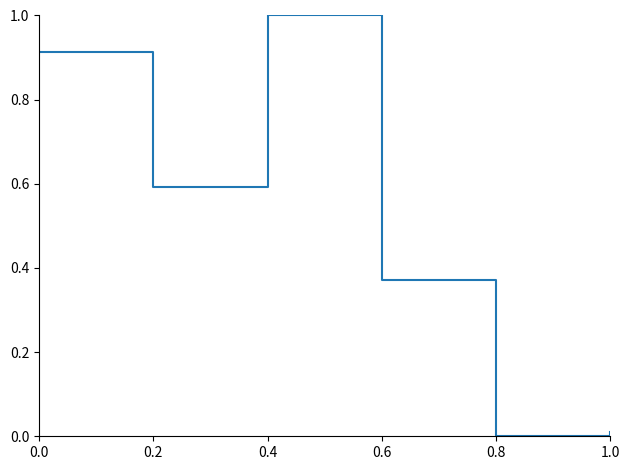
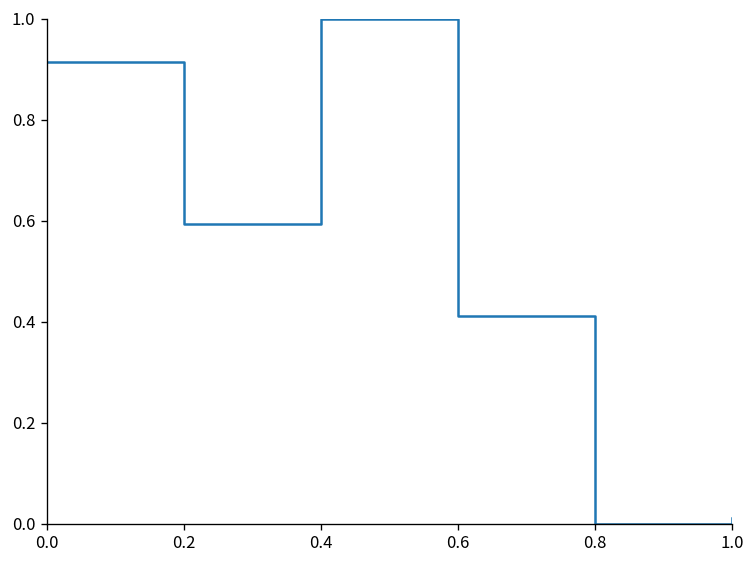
0.6: 0.37 -> 0.41
